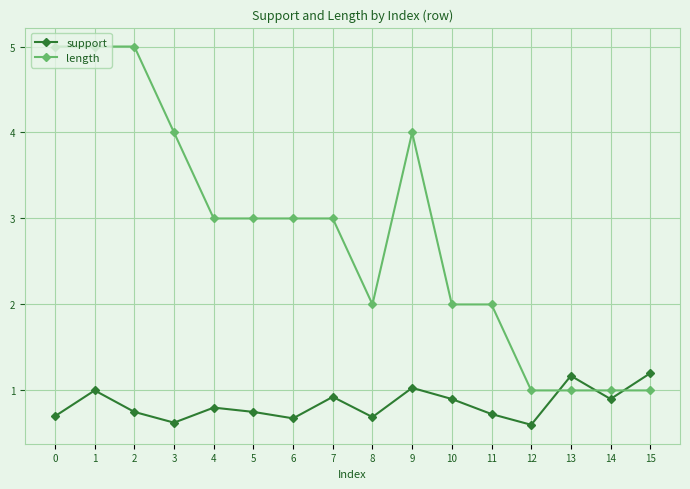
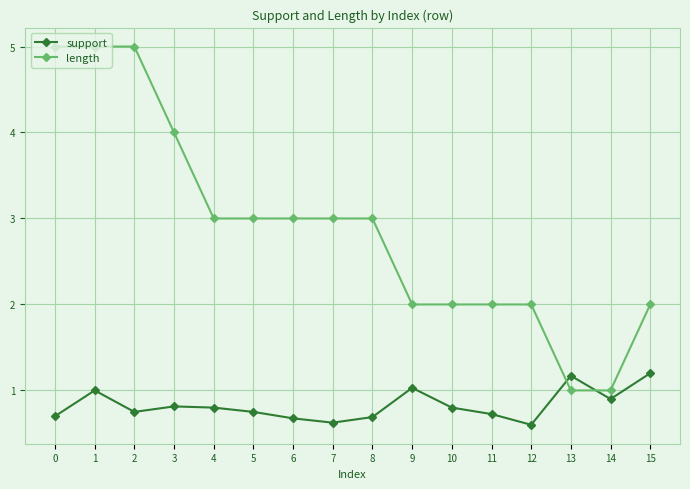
support, 3: 0.6 -> 0.8
support, 7: 0.9 -> 0.6
length, 8: 2 -> 3
length, 9: 4 -> 2
support, 10: 0.9 -> 0.8
length, 12: 1 -> 2
length, 15: 1 -> 2
